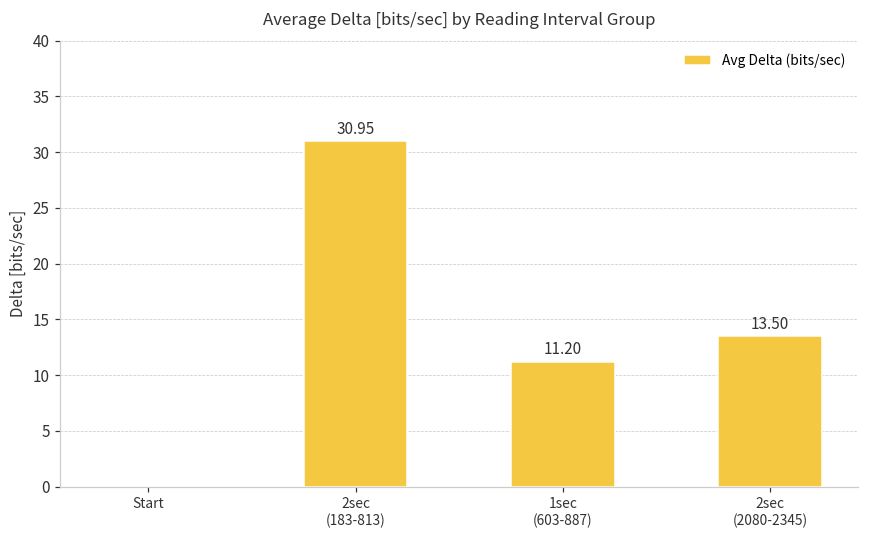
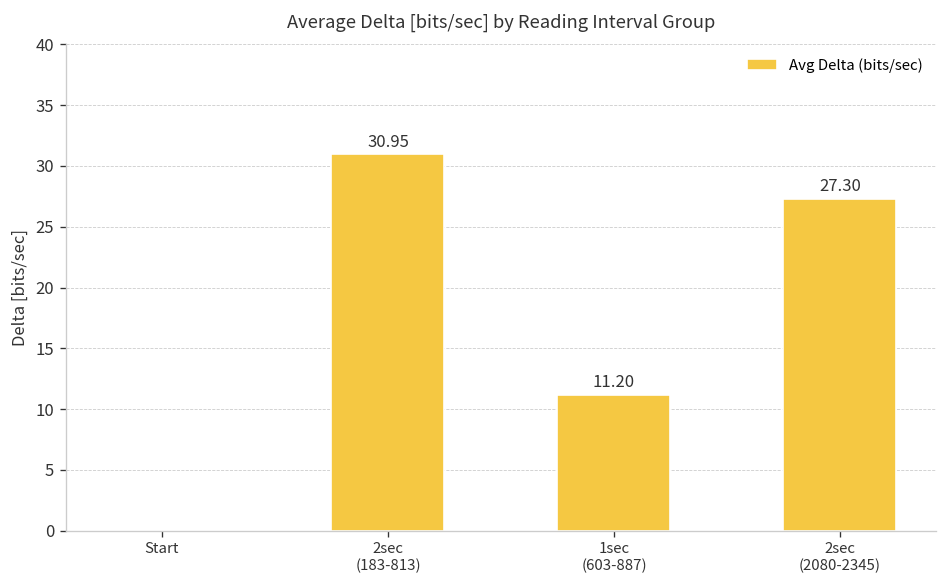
2sec (2080-2345): 13.50 -> 27.30
